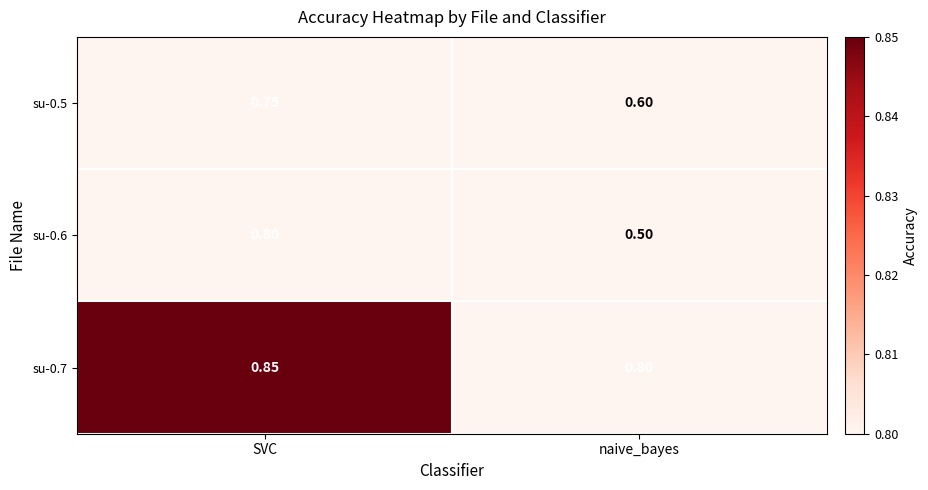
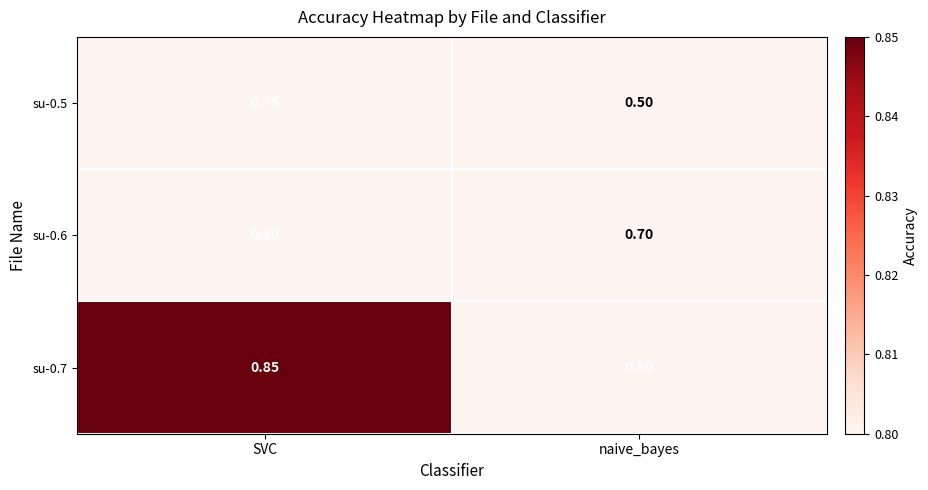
su-0.5, naive_bayes: 0.60 -> 0.50
su-0.6, naive_bayes: 0.50 -> 0.70
